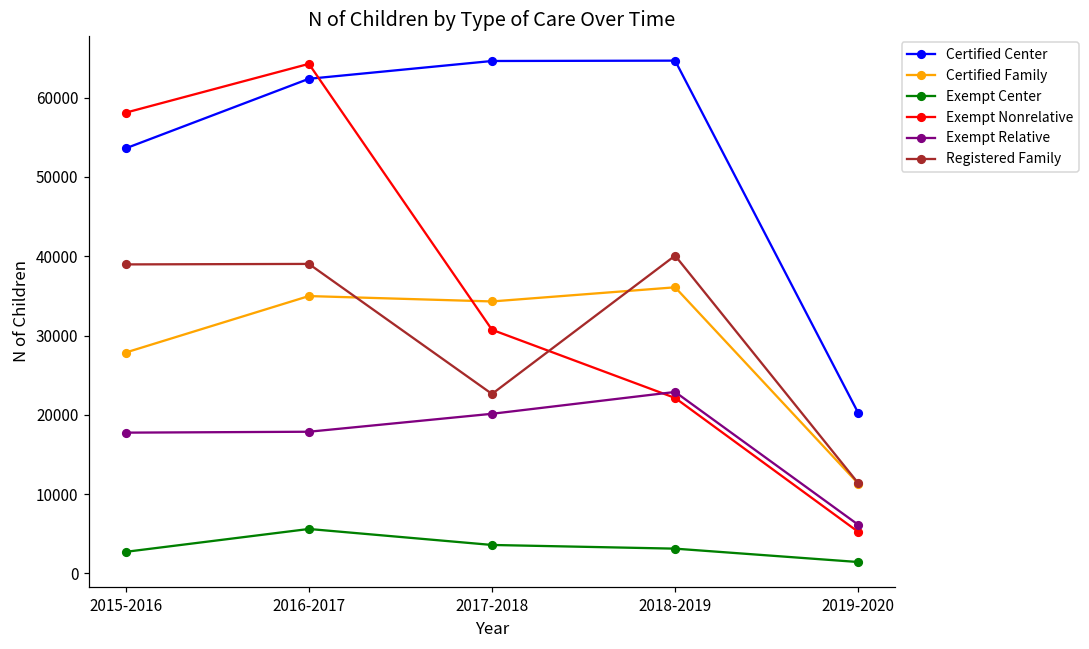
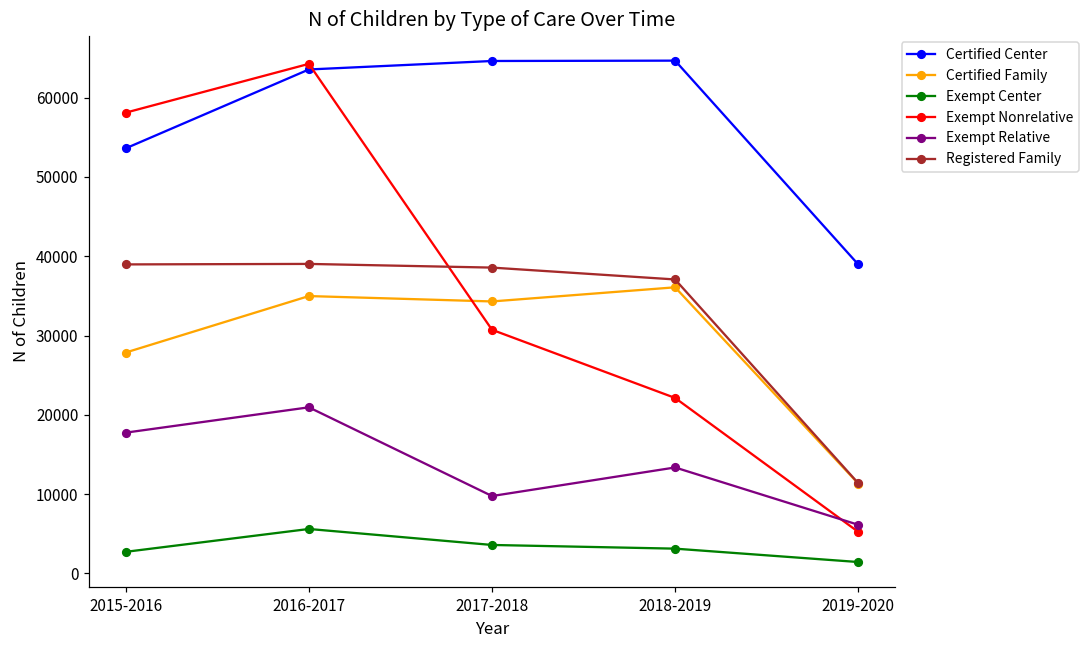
Certified Center, 2016-2017: 62000 -> 64000
Exempt Relative, 2016-2017: 18000 -> 21000
Exempt Relative, 2017-2018: 20000 -> 10000
Registered Family, 2017-2018: 23000 -> 39000
Exempt Relative, 2018-2019: 23000 -> 13000
Registered Family, 2018-2019: 40000 -> 37000
Certified Center, 2019-2020: 20000 -> 39000
